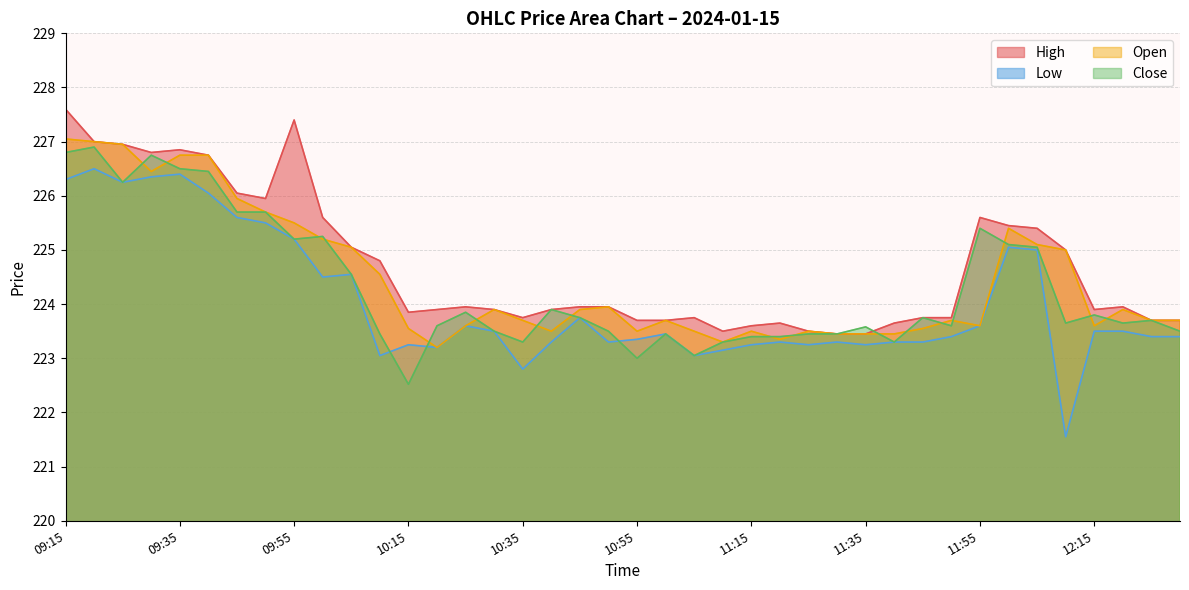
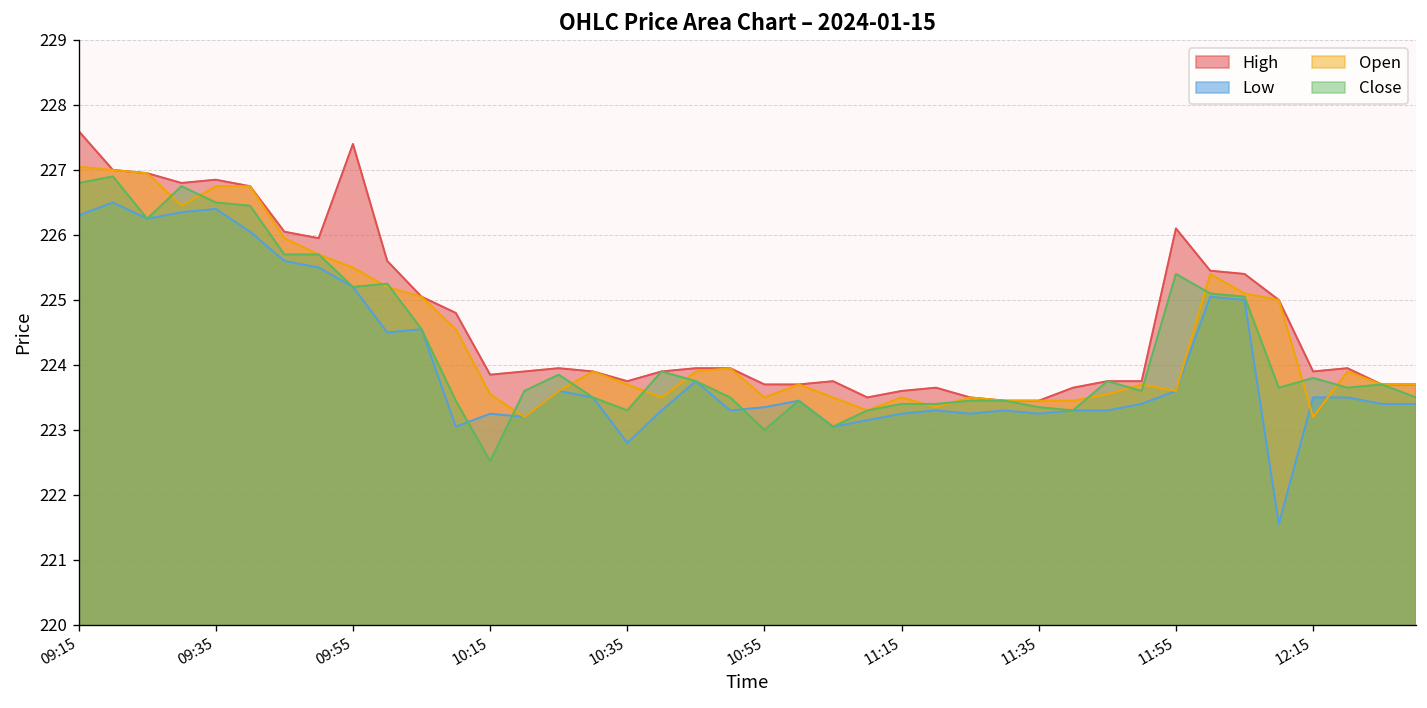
Close, 11:35: 223.6 -> 223.4
High, 11:55: 225.6 -> 226.1
Open, 12:15: 223.6 -> 223.2
